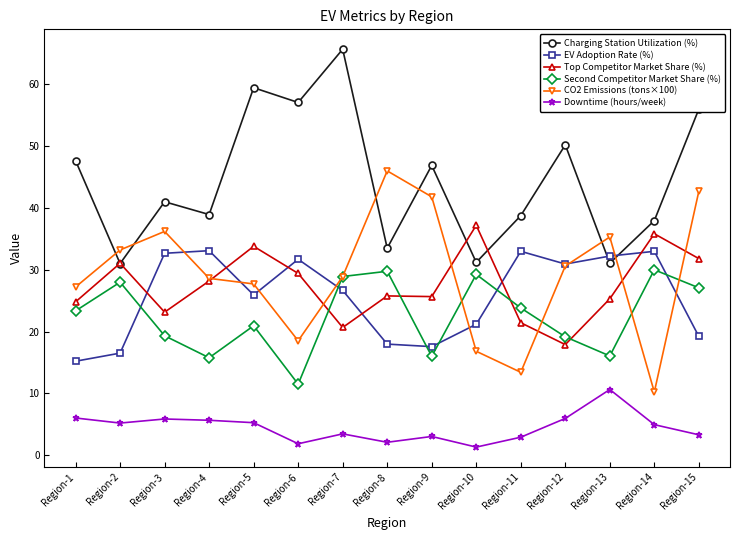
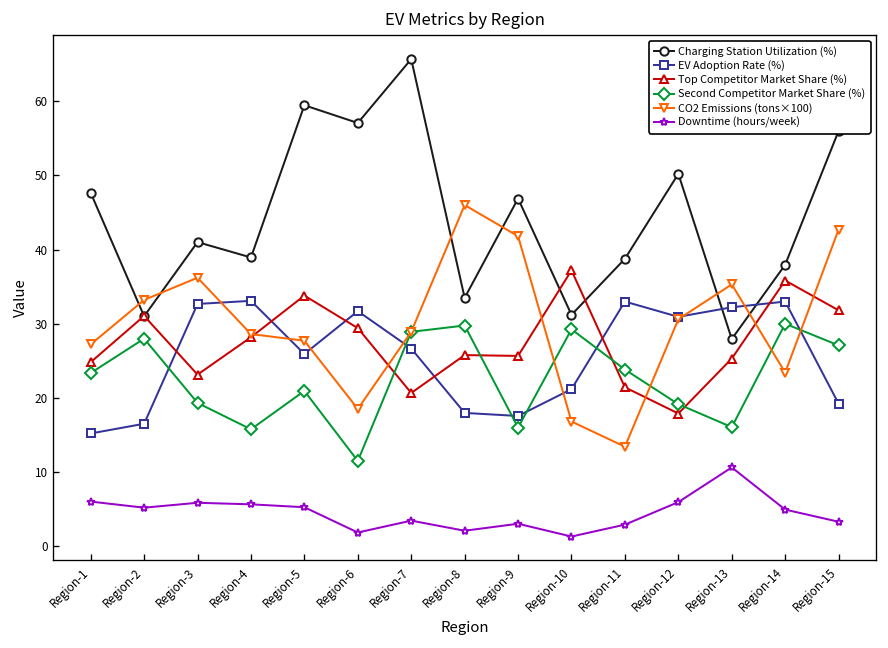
Charging Station Utilization (%), Region-13: 31 -> 28
CO2 Emissions (tons×100), Region-14: 10 -> 23
